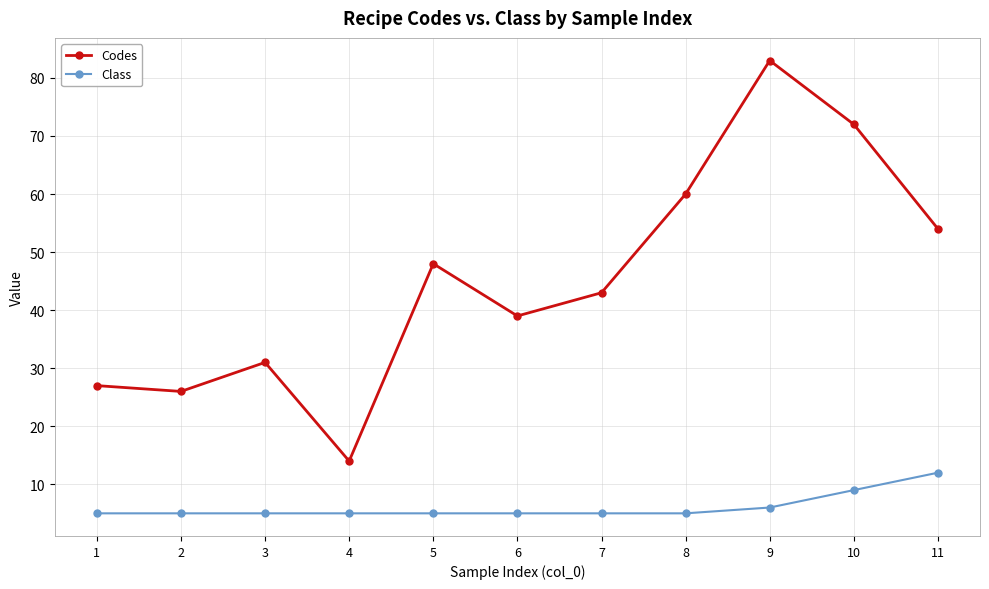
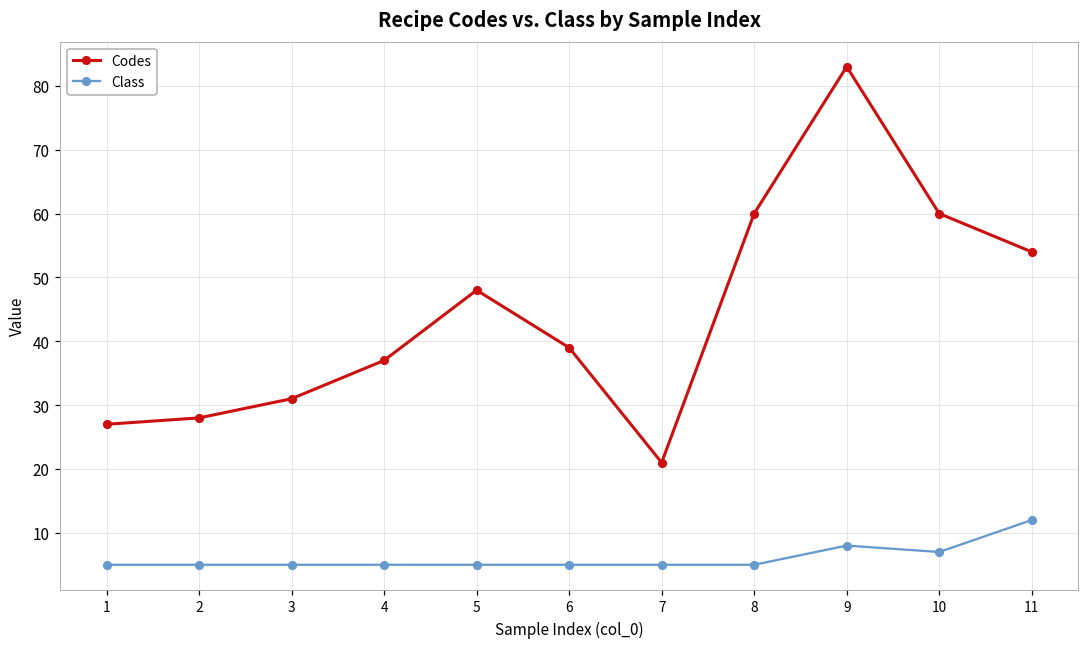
Codes, 2: 26 -> 28
Codes, 4: 14 -> 37
Codes, 7: 43 -> 21
Class, 9: 6 -> 8
Codes, 10: 72 -> 60
Class, 10: 9 -> 7
